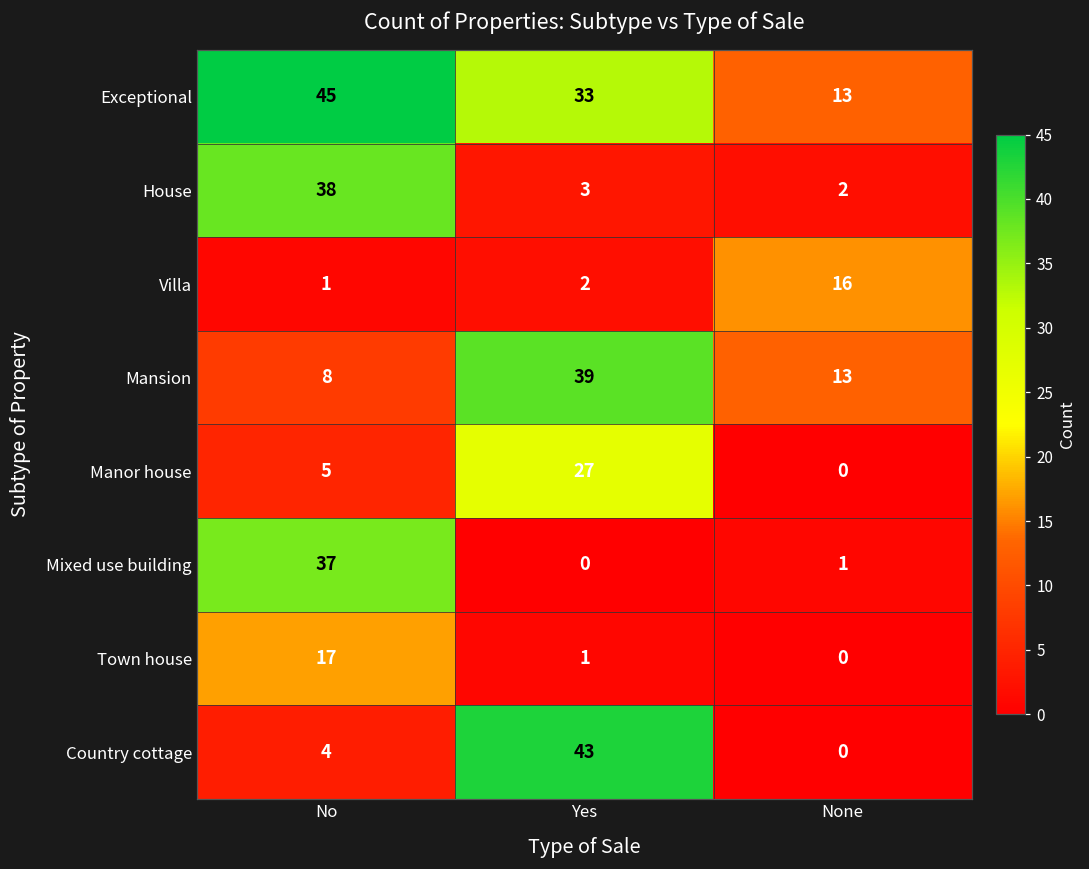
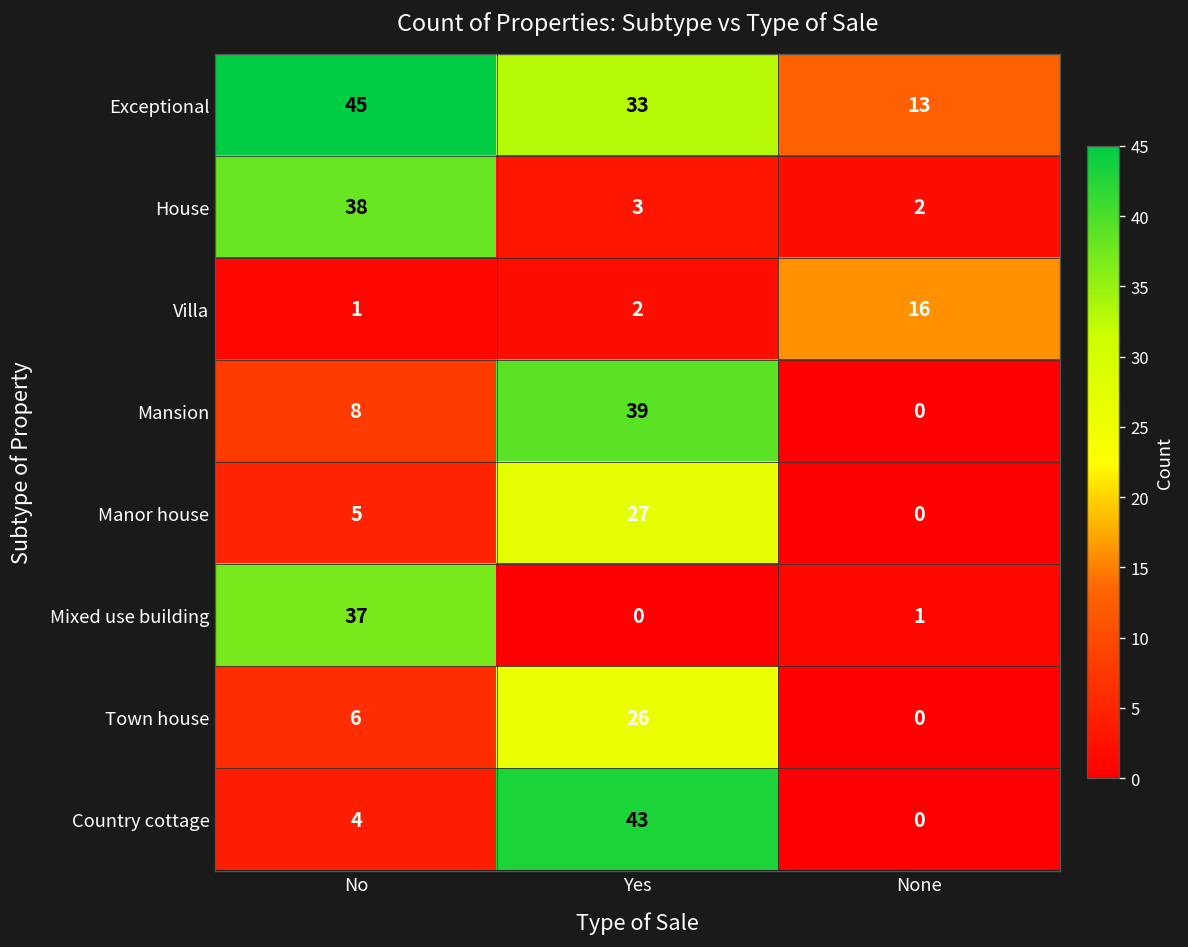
Mansion, None: 13 -> 0
Town house, No: 17 -> 6
Town house, Yes: 1 -> 26
